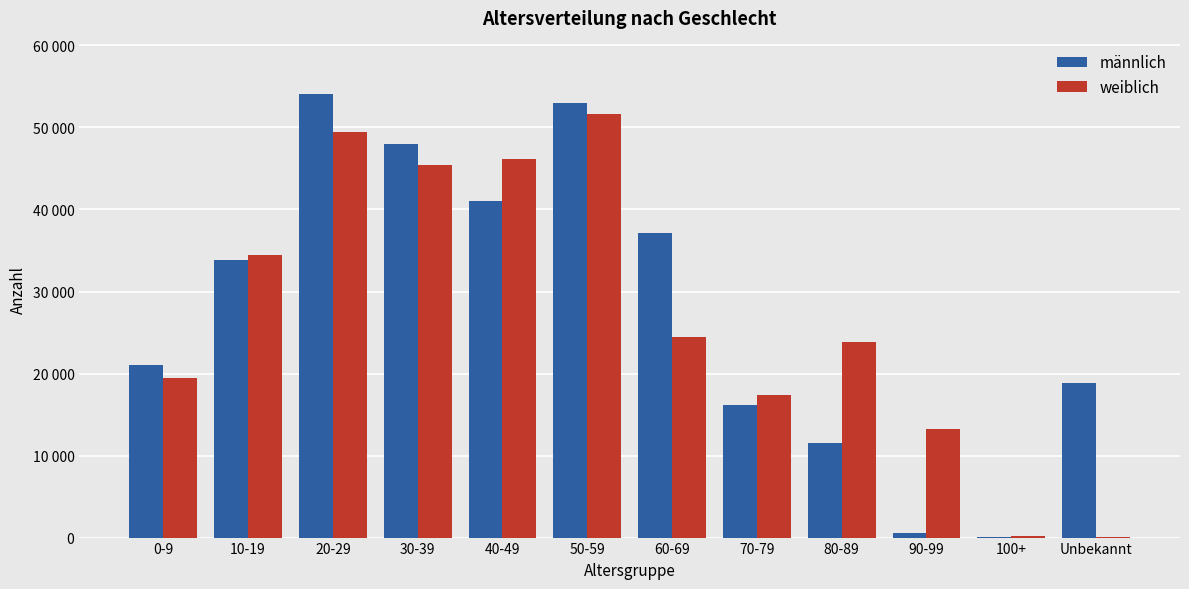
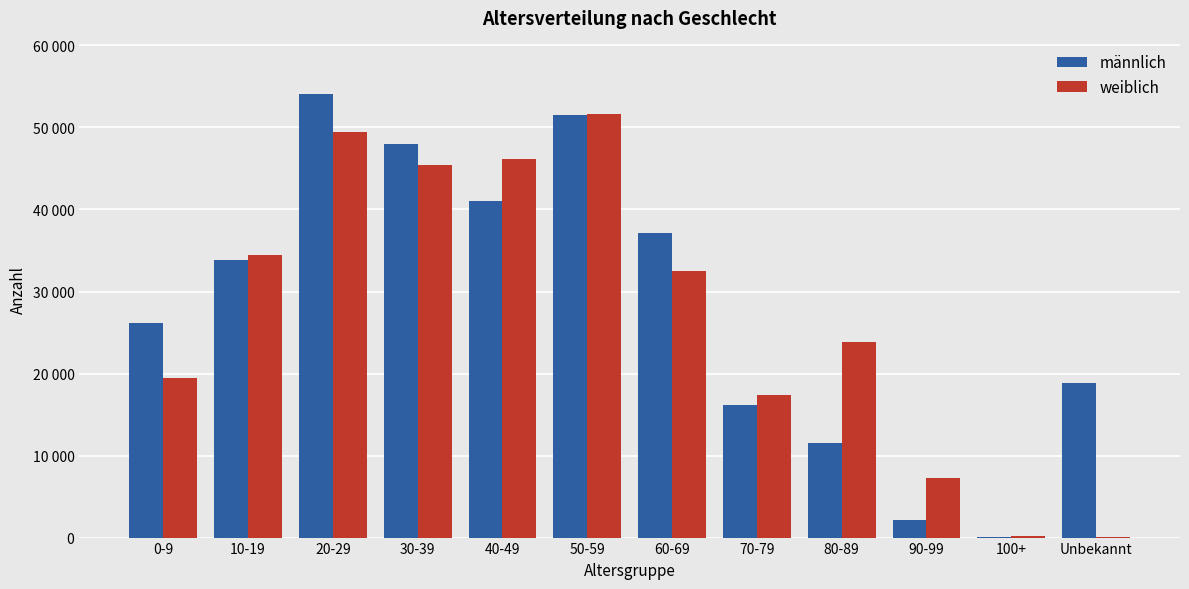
männlich, 0-9: 21000 -> 26000
männlich, 50-59: 53000 -> 51000
weiblich, 60-69: 24000 -> 32000
männlich, 90-99: 1000 -> 2000
weiblich, 90-99: 13000 -> 7000
